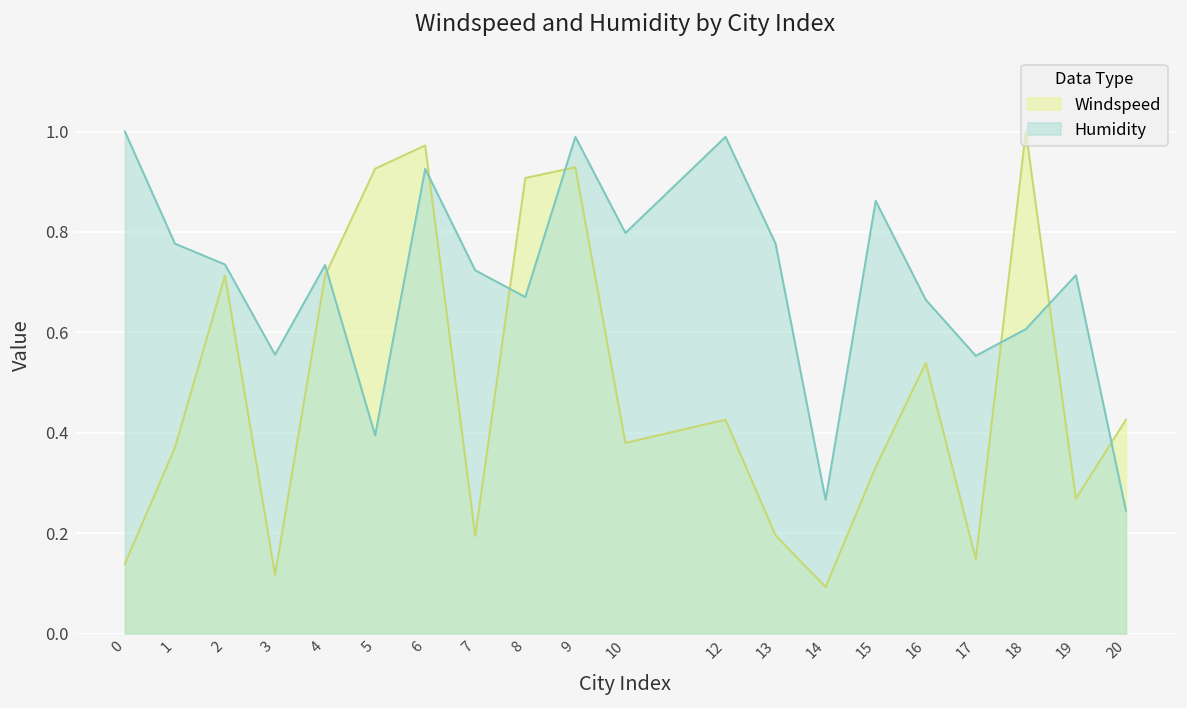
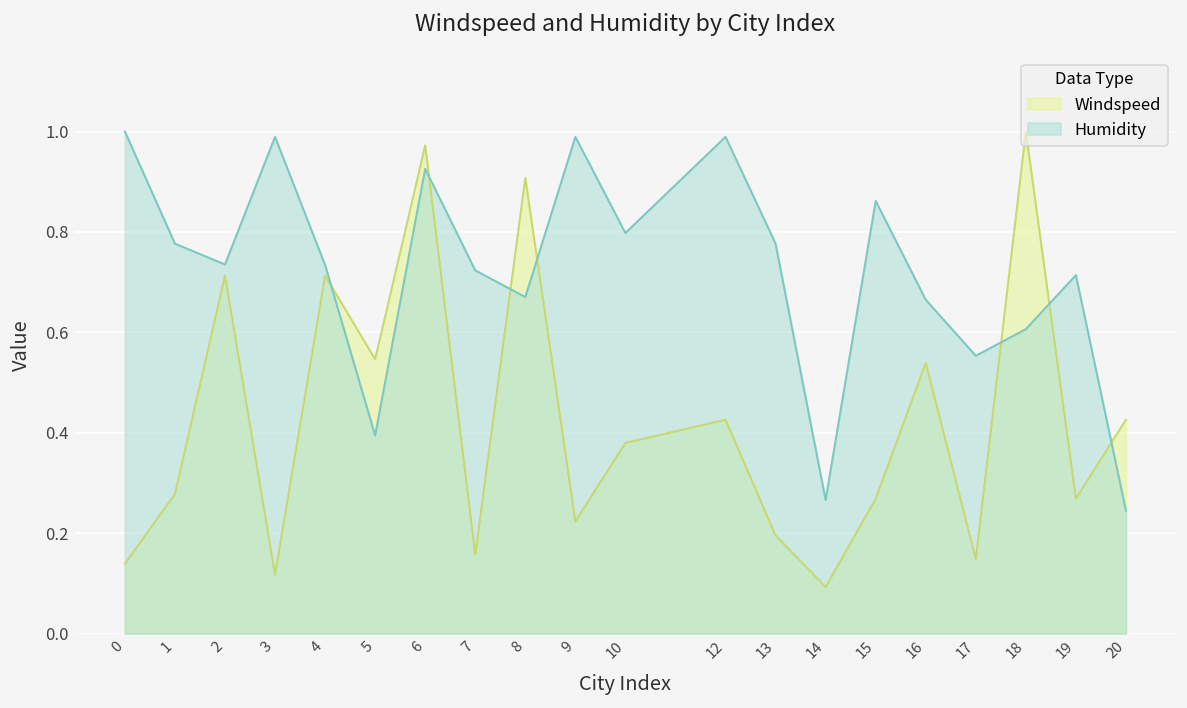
Windspeed, 1: 0.37 -> 0.28
Humidity, 3: 0.56 -> 0.99
Windspeed, 5: 0.93 -> 0.55
Windspeed, 7: 0.19 -> 0.16
Windspeed, 9: 0.93 -> 0.22
Windspeed, 15: 0.33 -> 0.27
